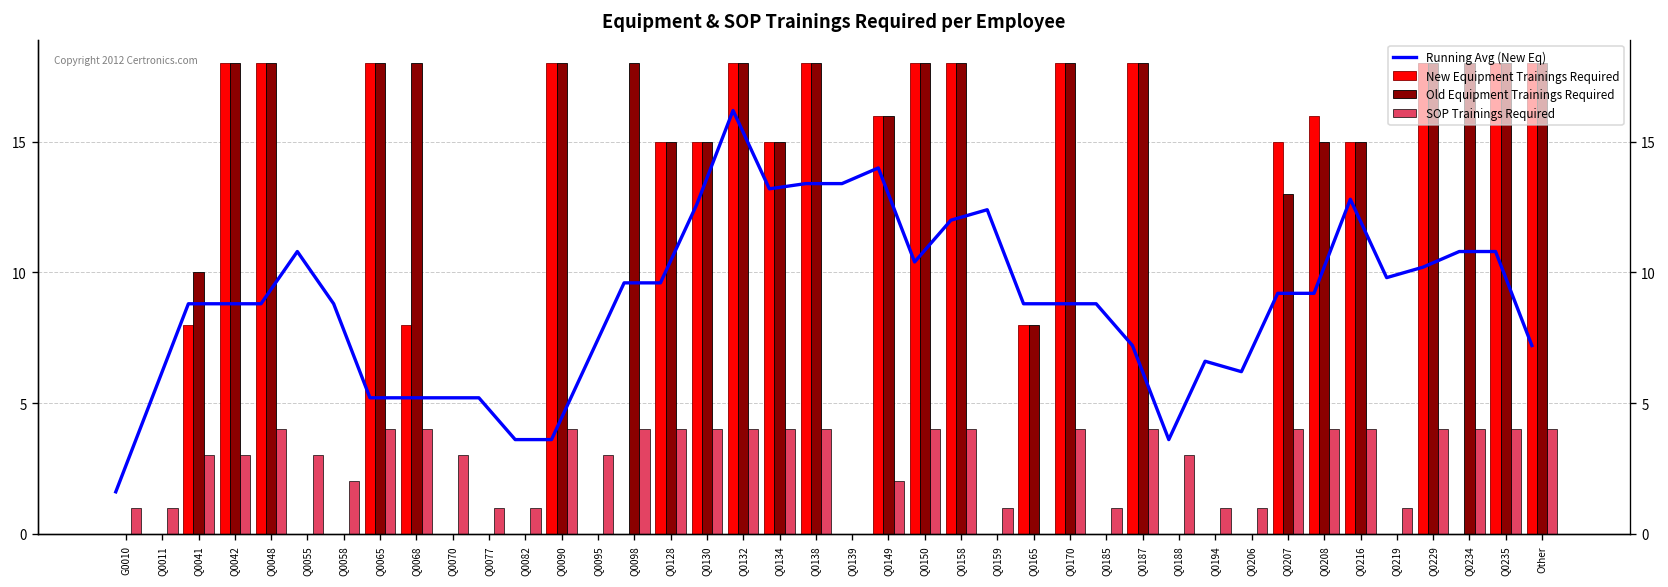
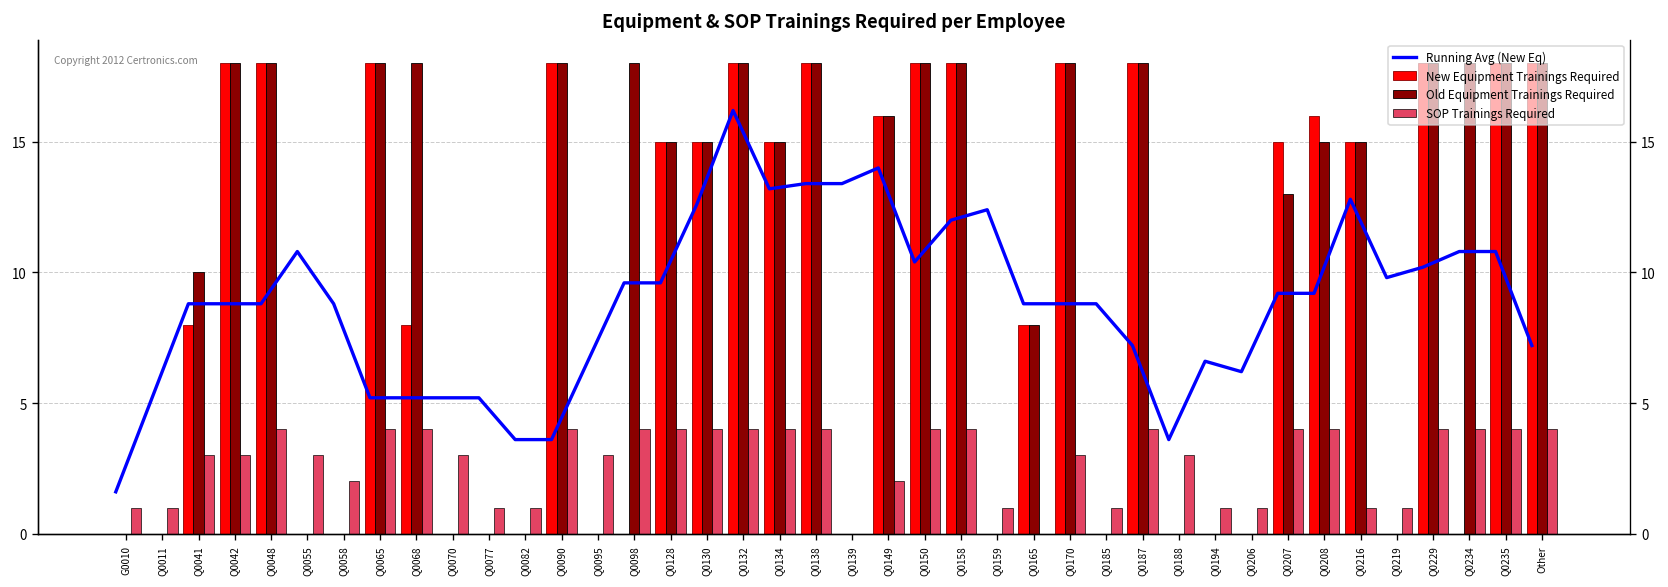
SOP Trainings Required, Q0170: 4 -> 3
SOP Trainings Required, Q0216: 4 -> 1
